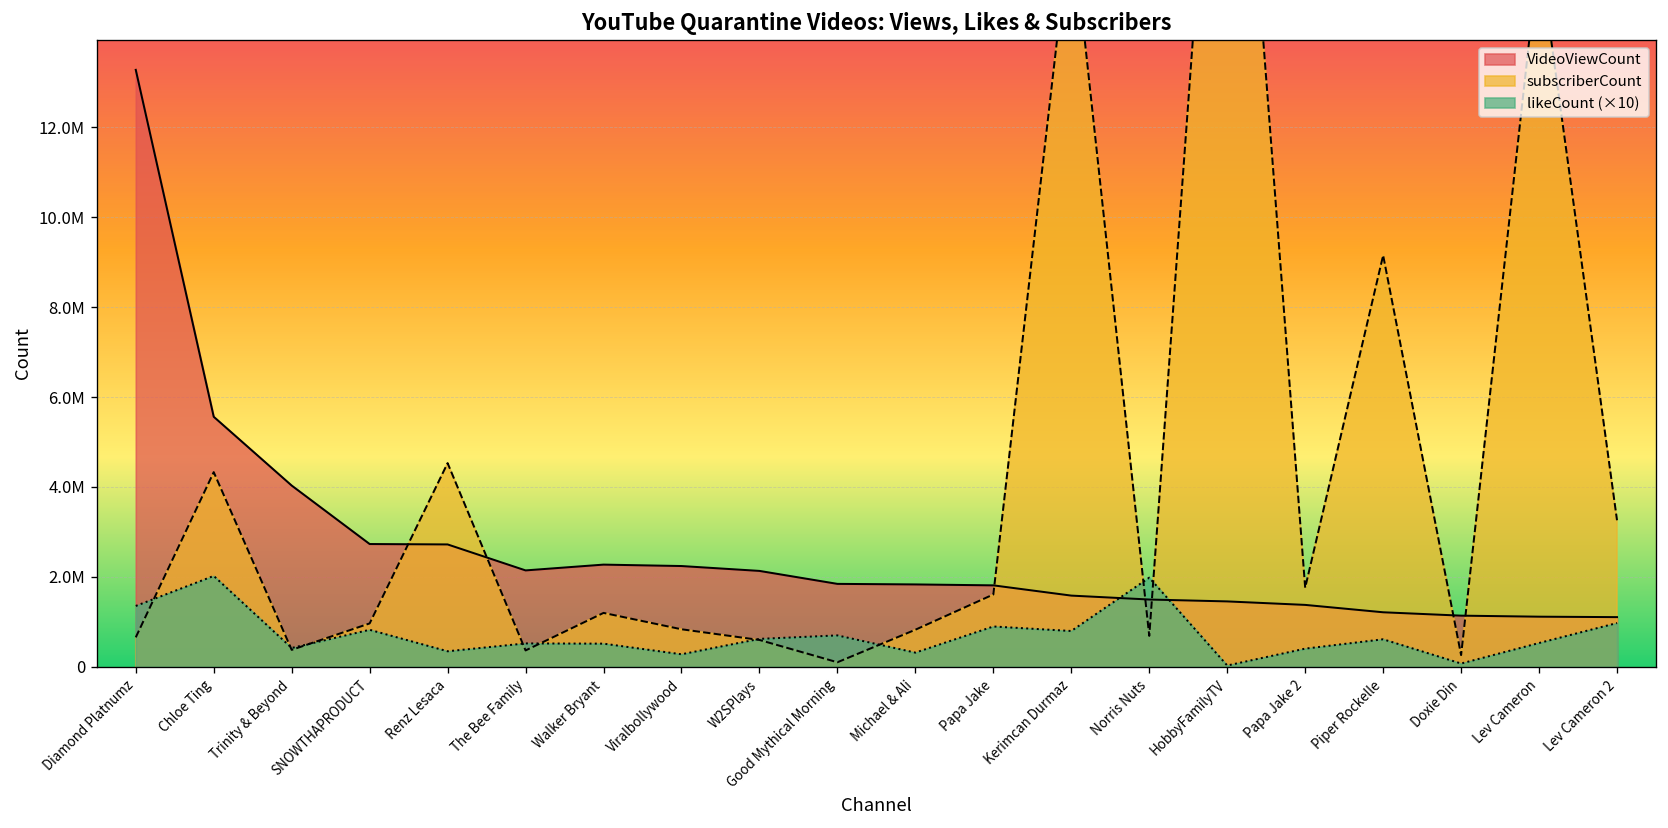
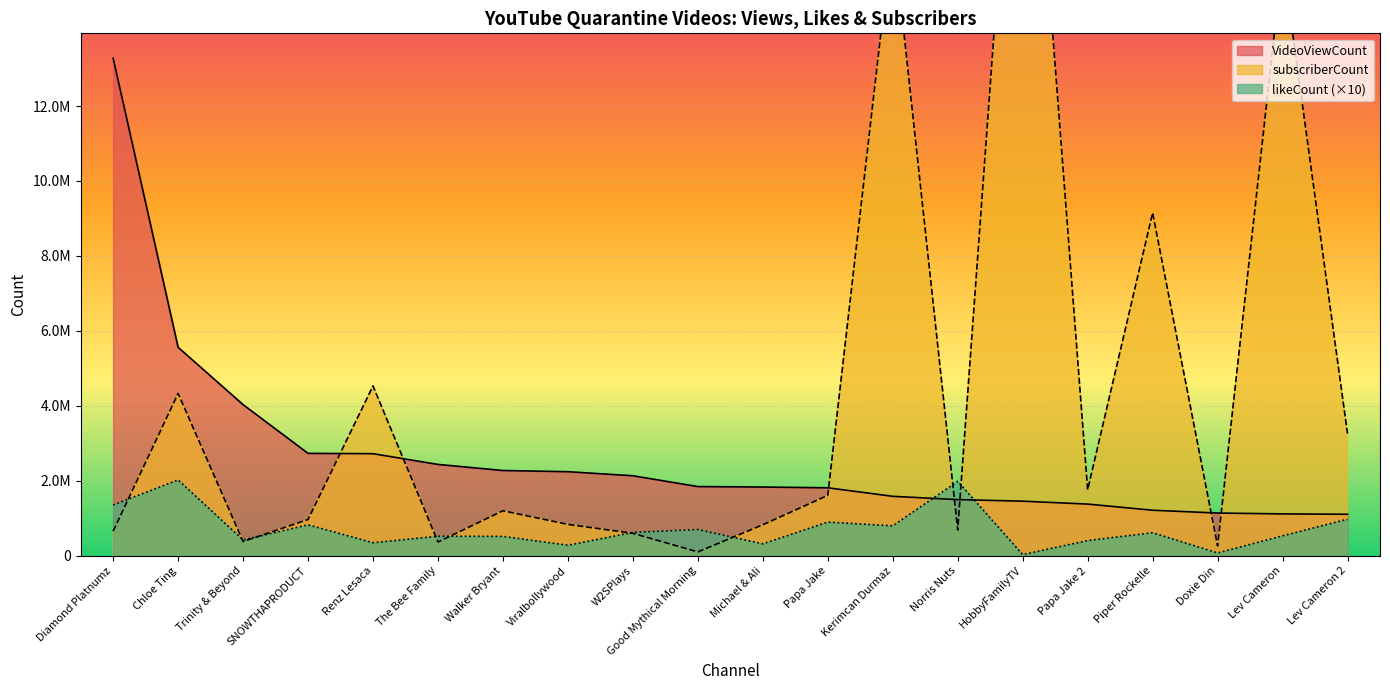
VideoViewCount, The Bee Family: 2100000 -> 2400000
